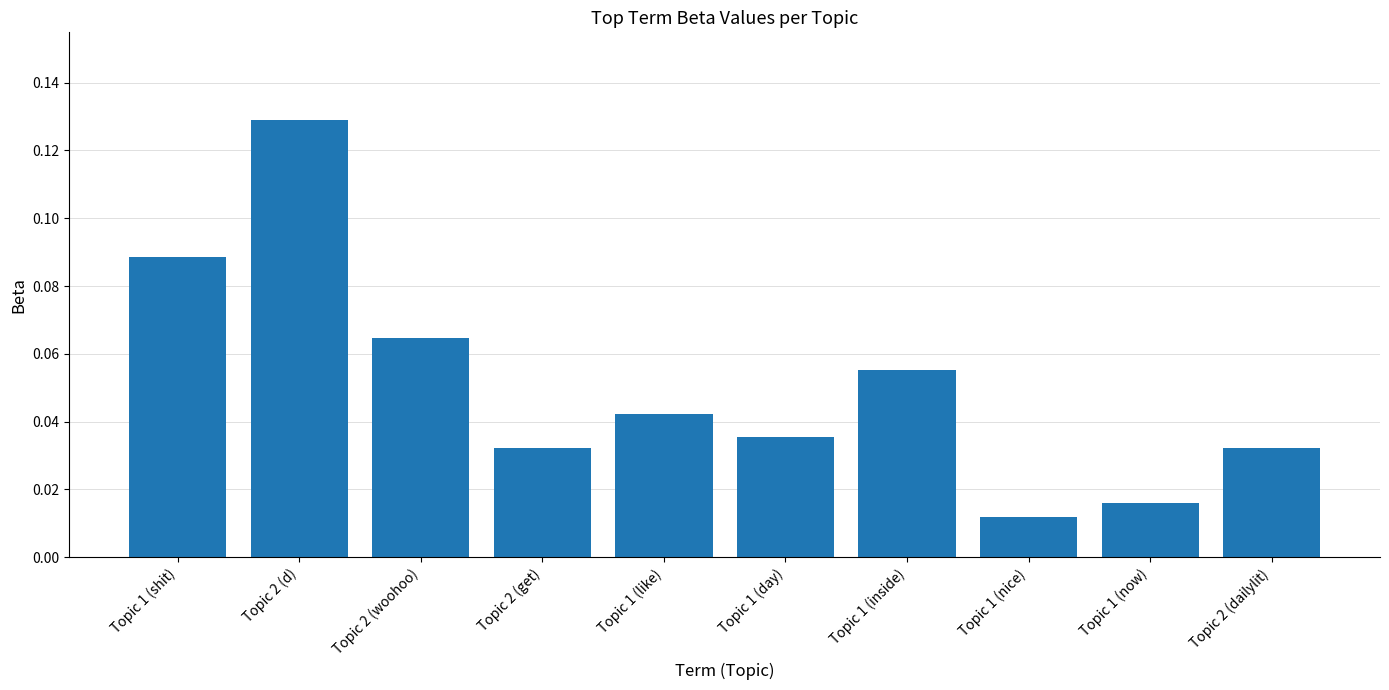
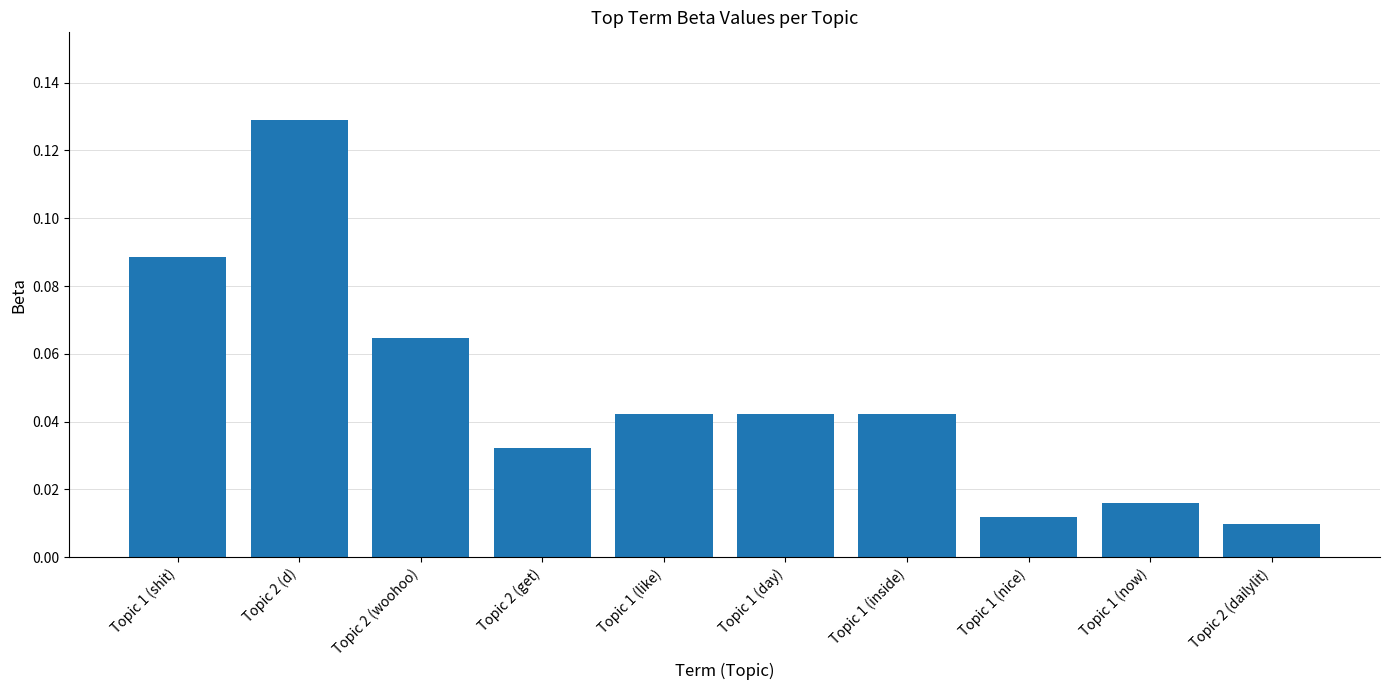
Topic 1 (day): 0.035 -> 0.042
Topic 1 (inside): 0.055 -> 0.042
Topic 2 (dailylit): 0.032 -> 0.010
